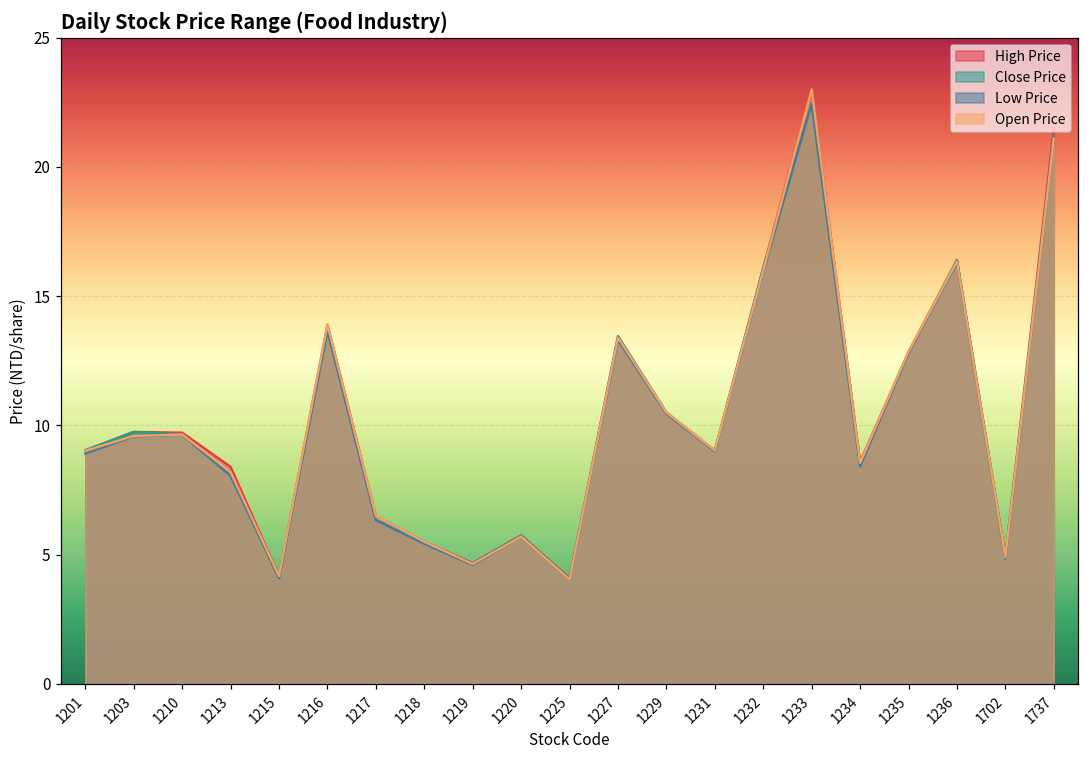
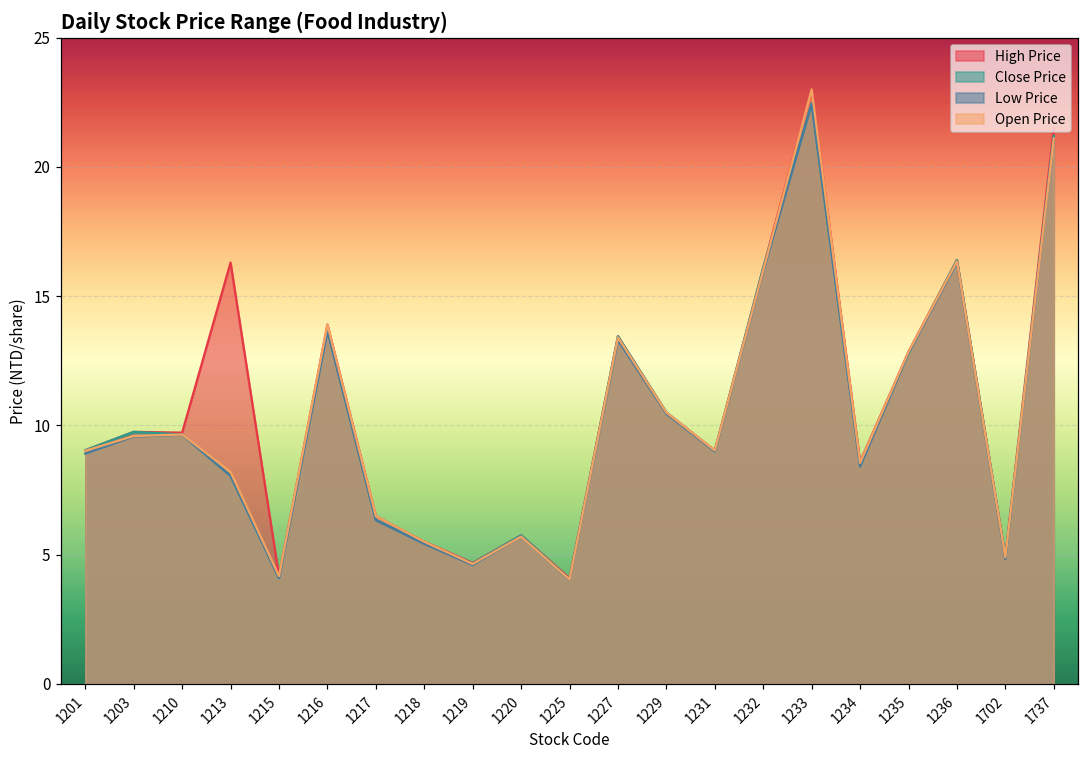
High Price, 1213: 8.4 -> 16.3
